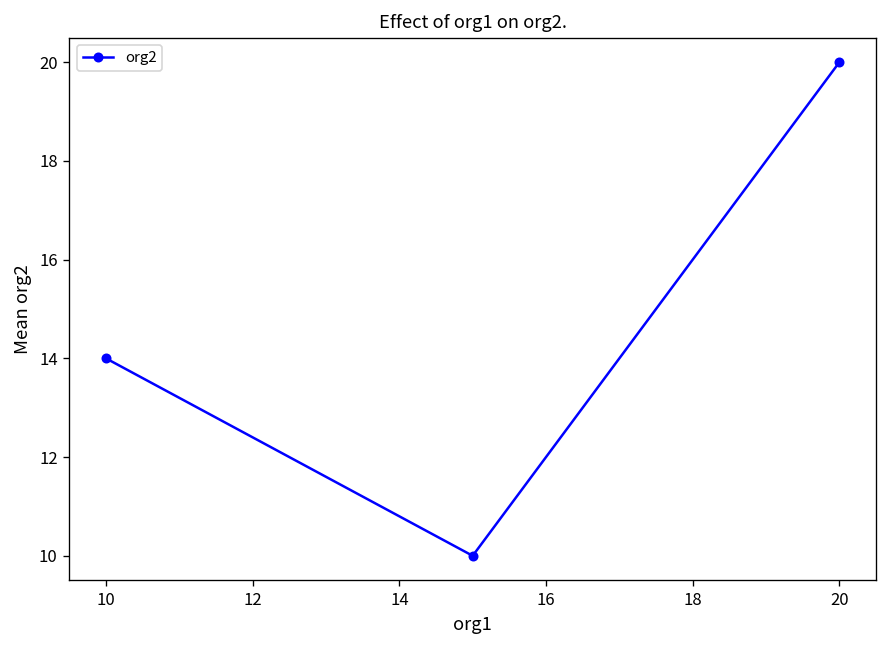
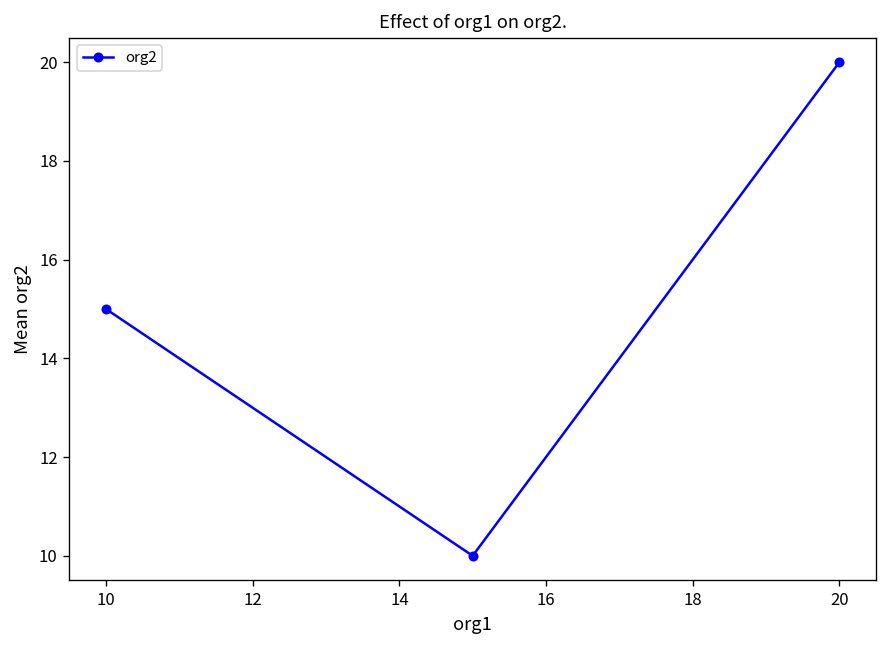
10: 14 -> 15
